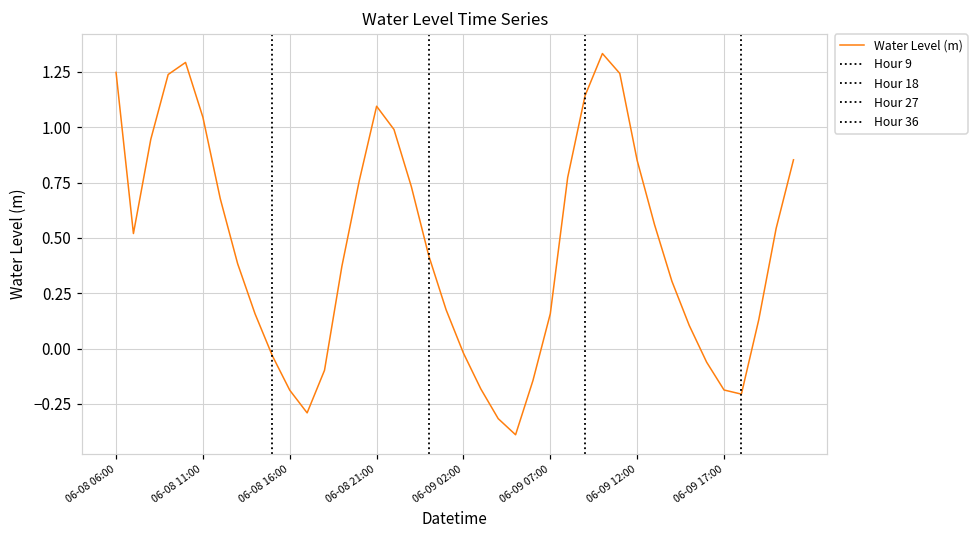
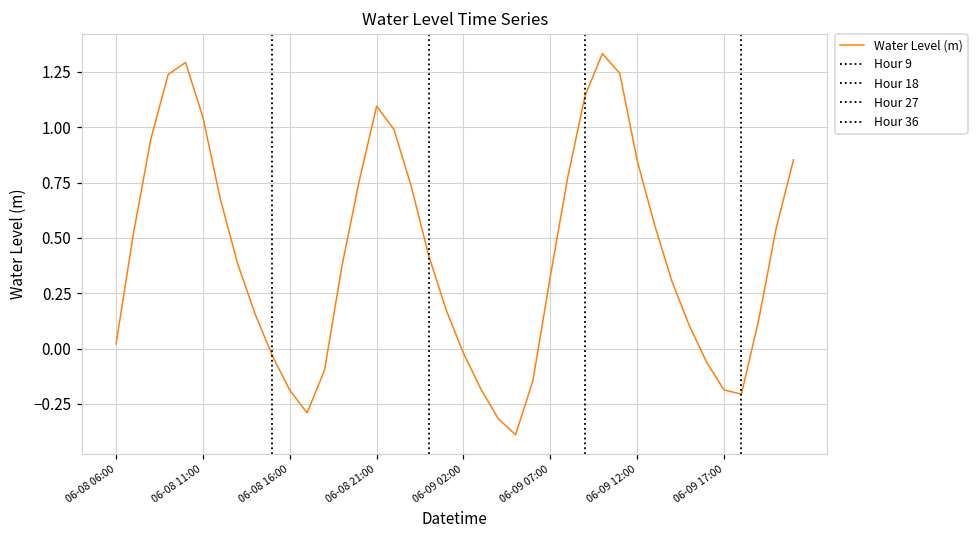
06-08 06:00: 1.25 -> 0.02
06-09 07:00: 0.16 -> 0.33
